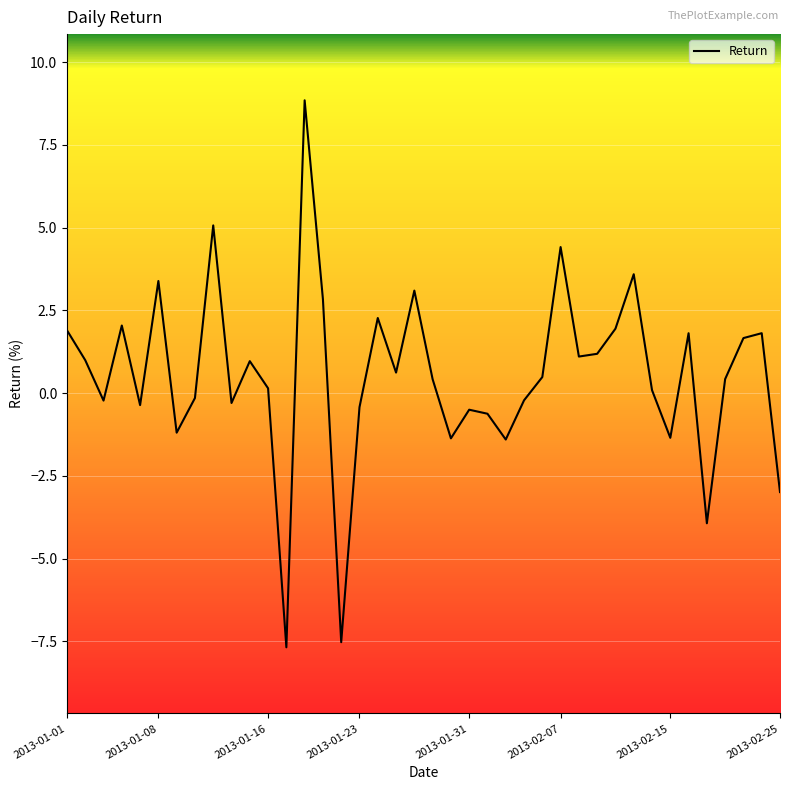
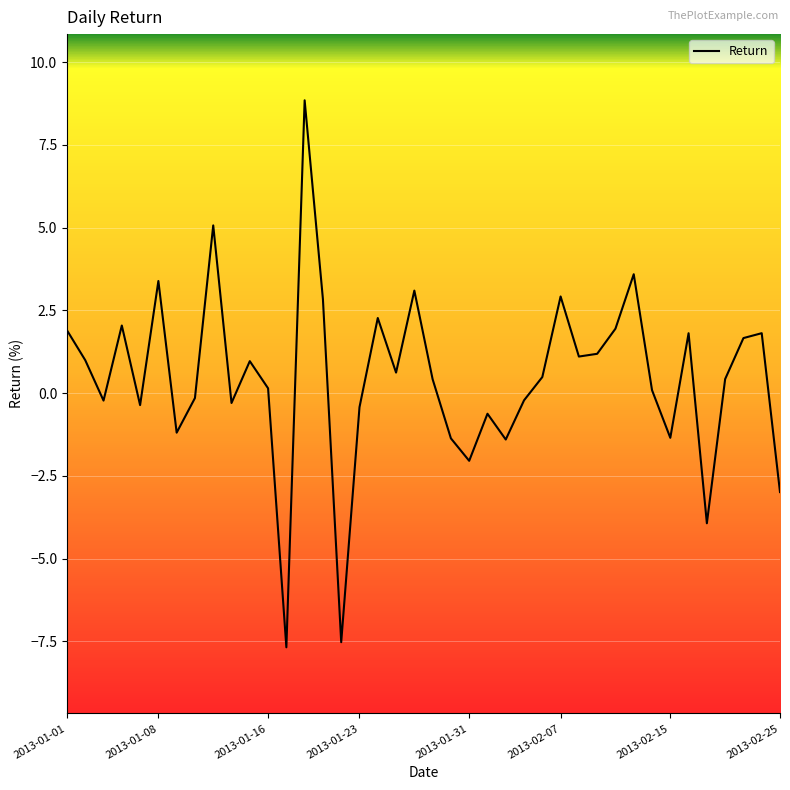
2013-01-31: -0.5 -> -2.0
2013-02-07: 4.4 -> 2.9
